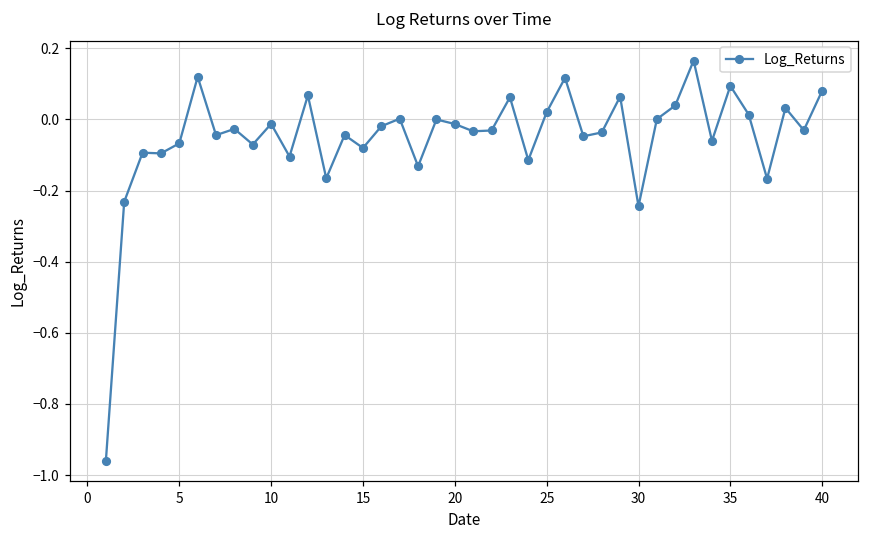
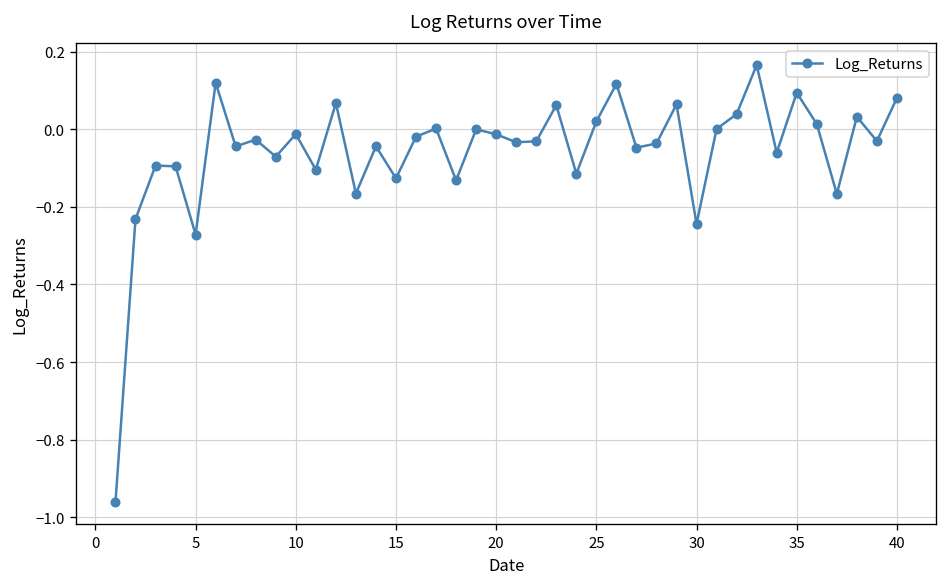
5: -0.07 -> -0.27
15: -0.08 -> -0.13
